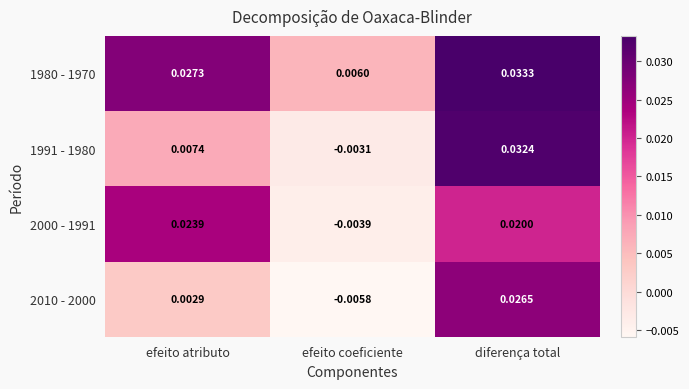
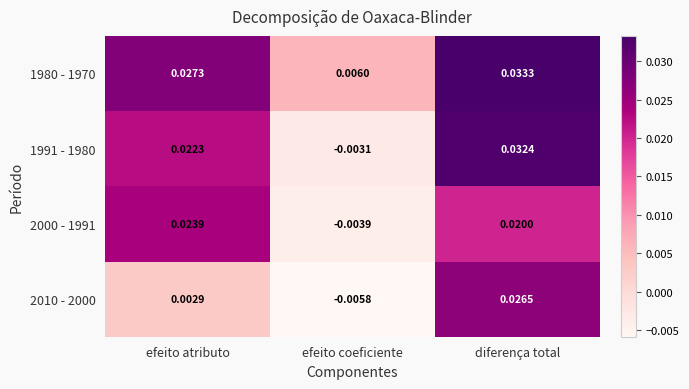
1991 - 1980, efeito atributo: 0.0074 -> 0.0223
